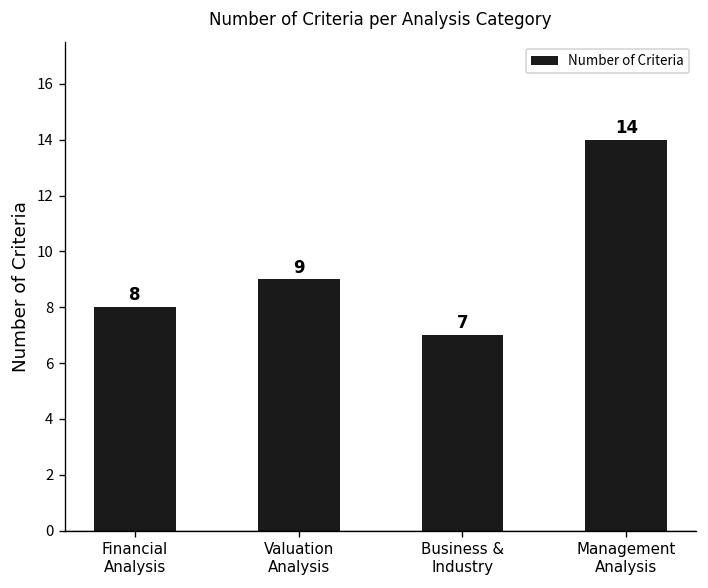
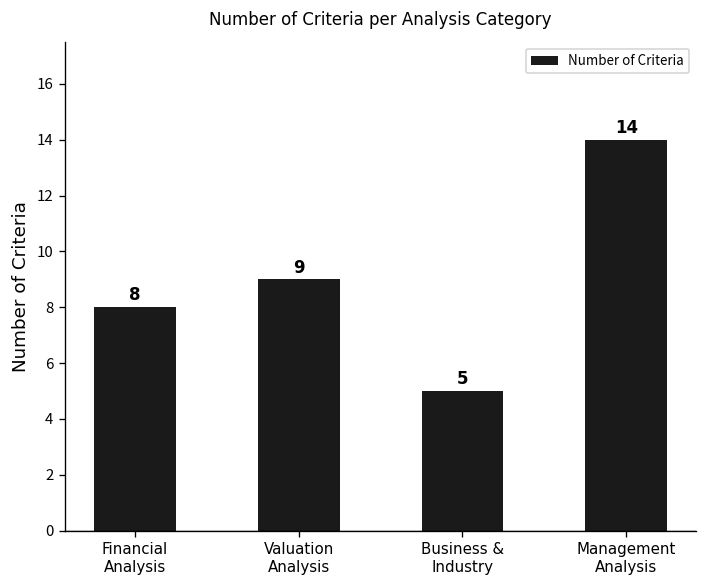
Business & Industry: 7 -> 5
